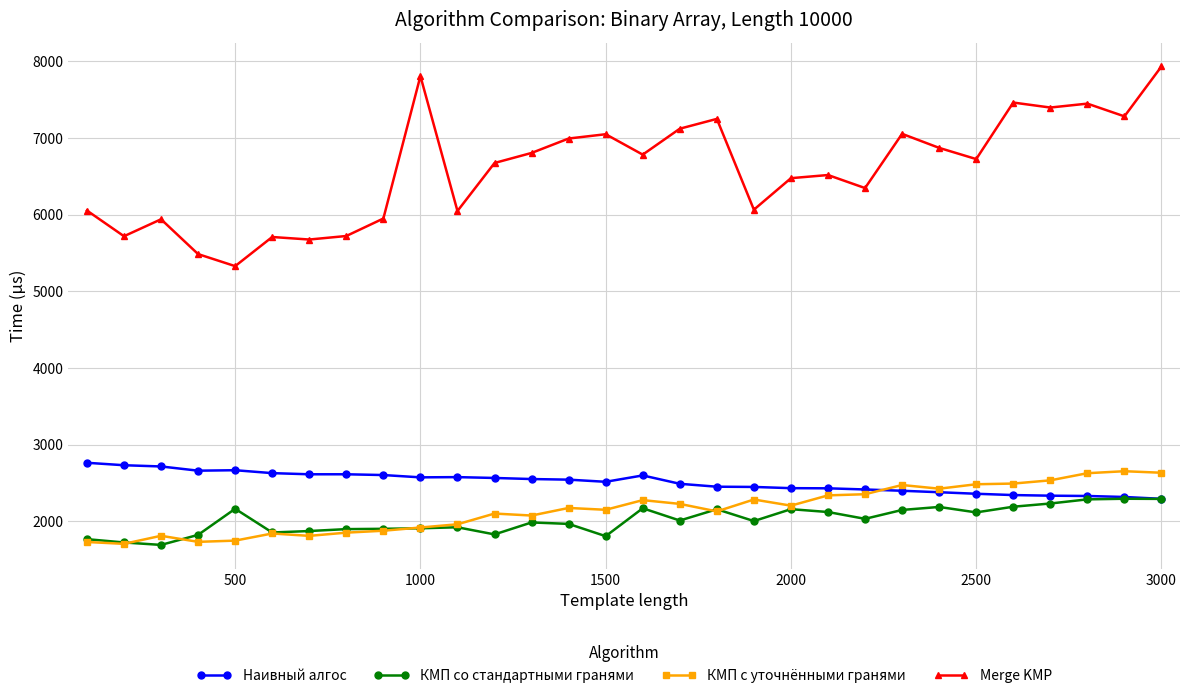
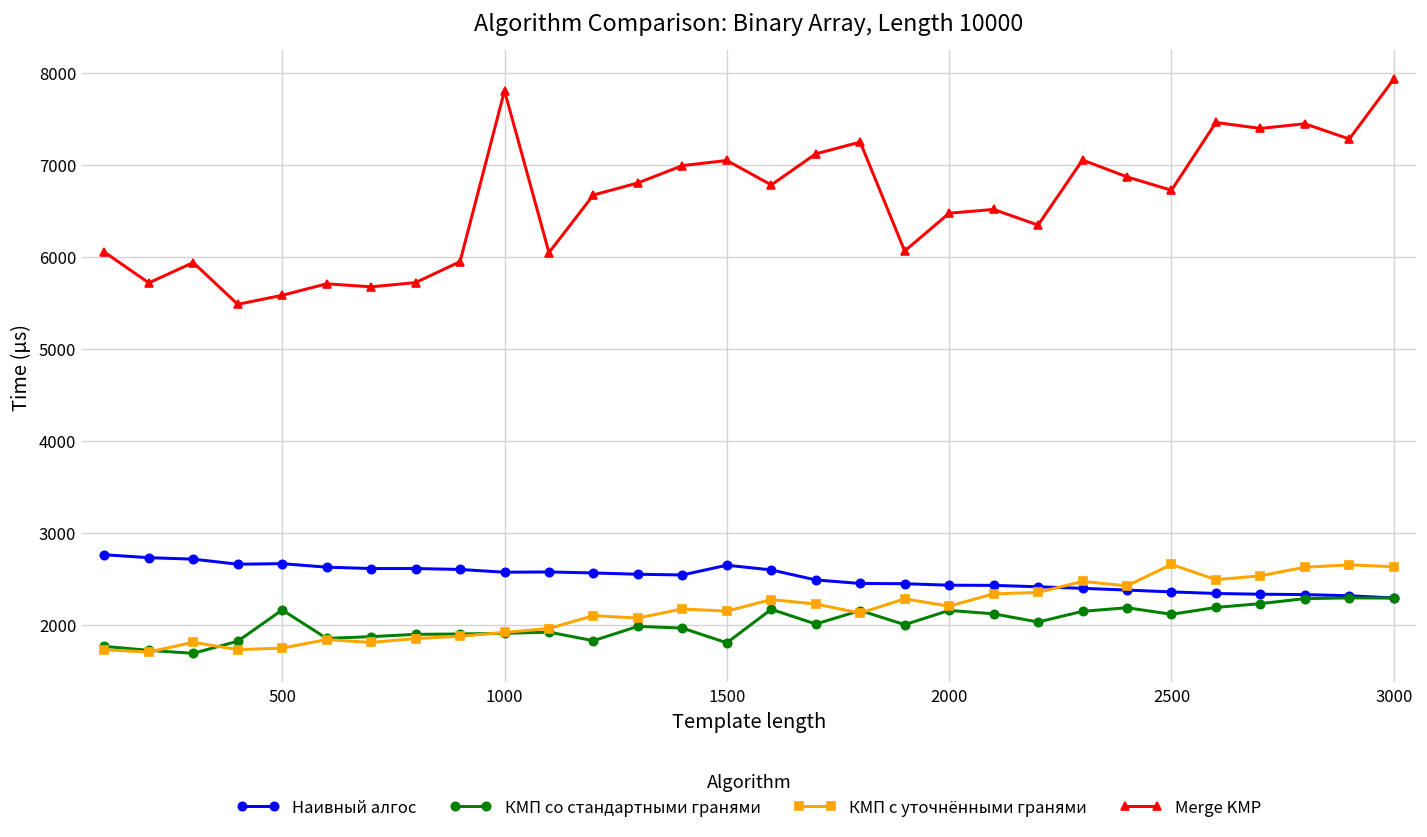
Merge KMP, 500: 5300 -> 5600
Наивный алгос, 1500: 2500 -> 2700
КМП с уточнёнными гранями, 2500: 2500 -> 2700
